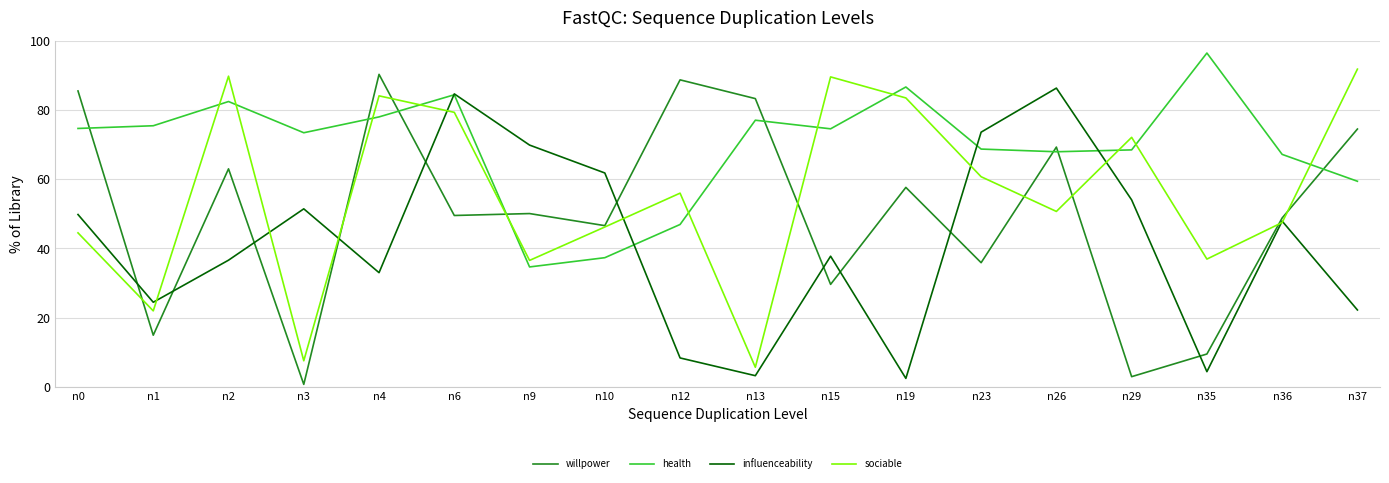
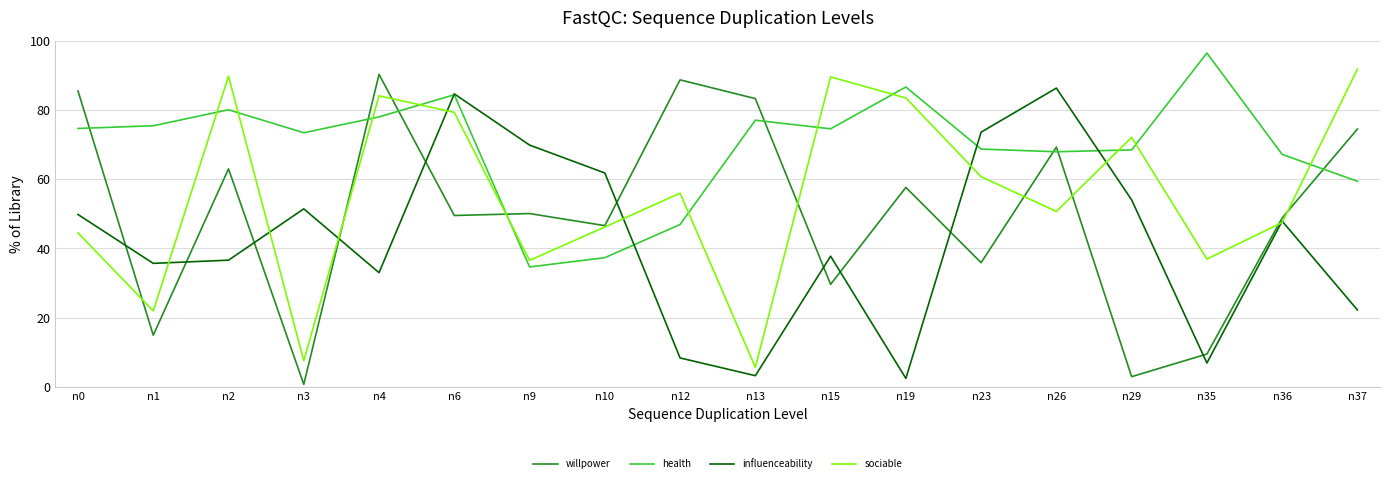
influenceability, n1: 24 -> 36
health, n2: 82 -> 80
influenceability, n35: 4 -> 7
